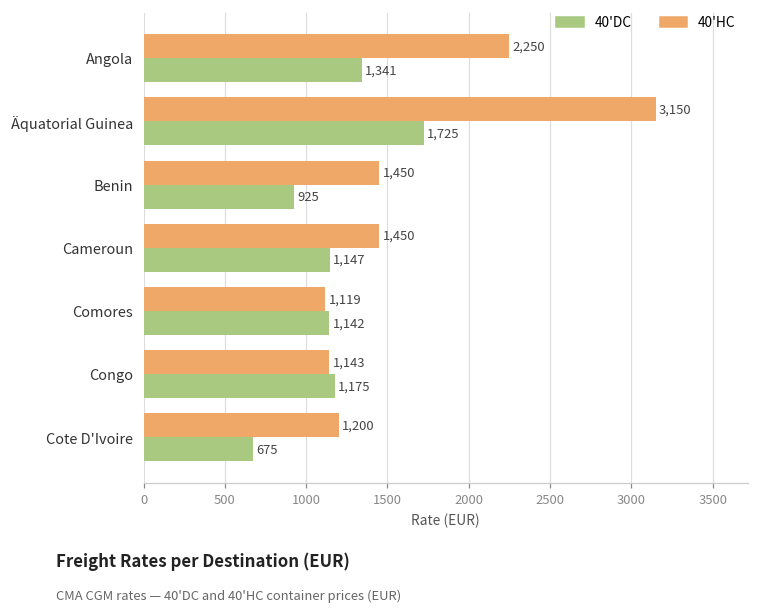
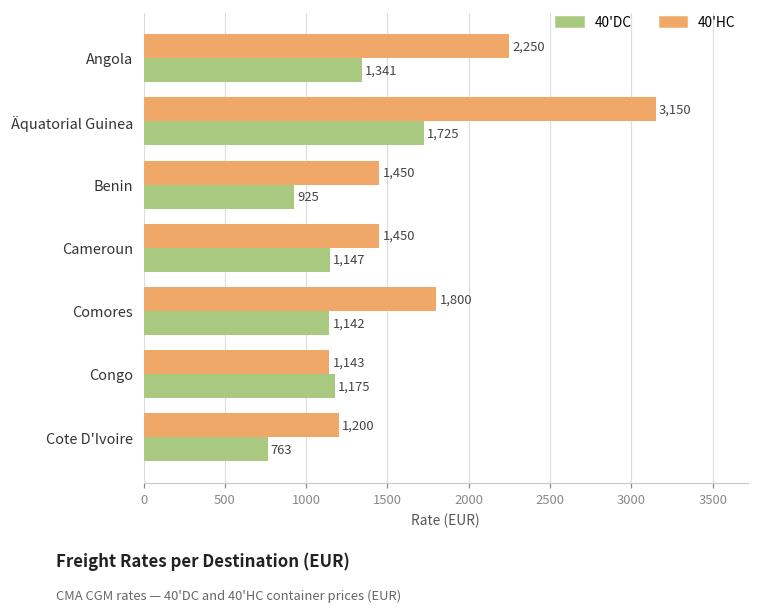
40'HC, Comores: 1,119 -> 1,800
40'DC, Cote D'Ivoire: 675 -> 763
